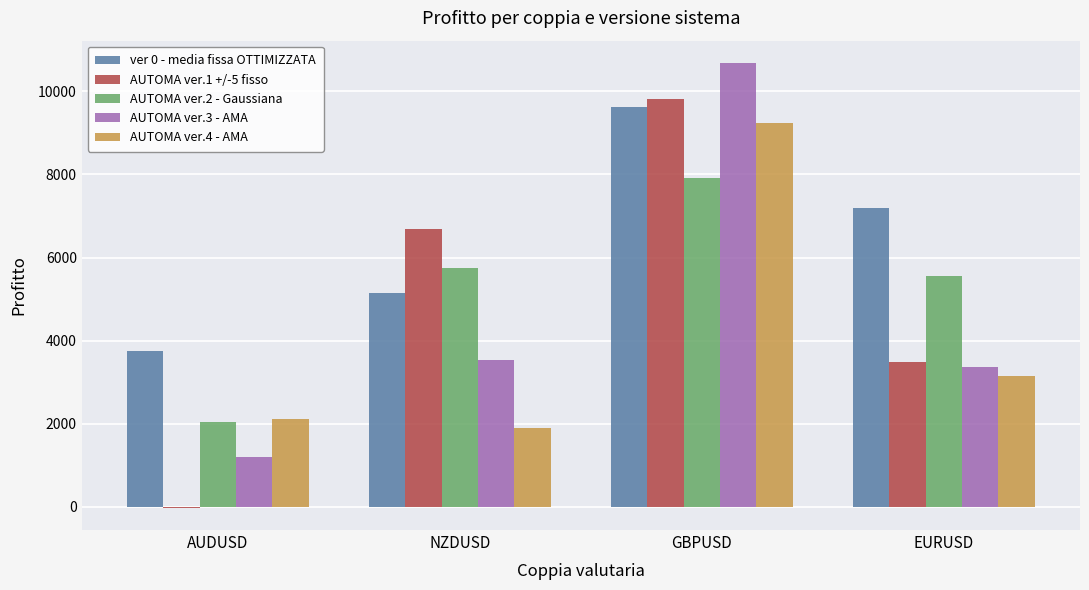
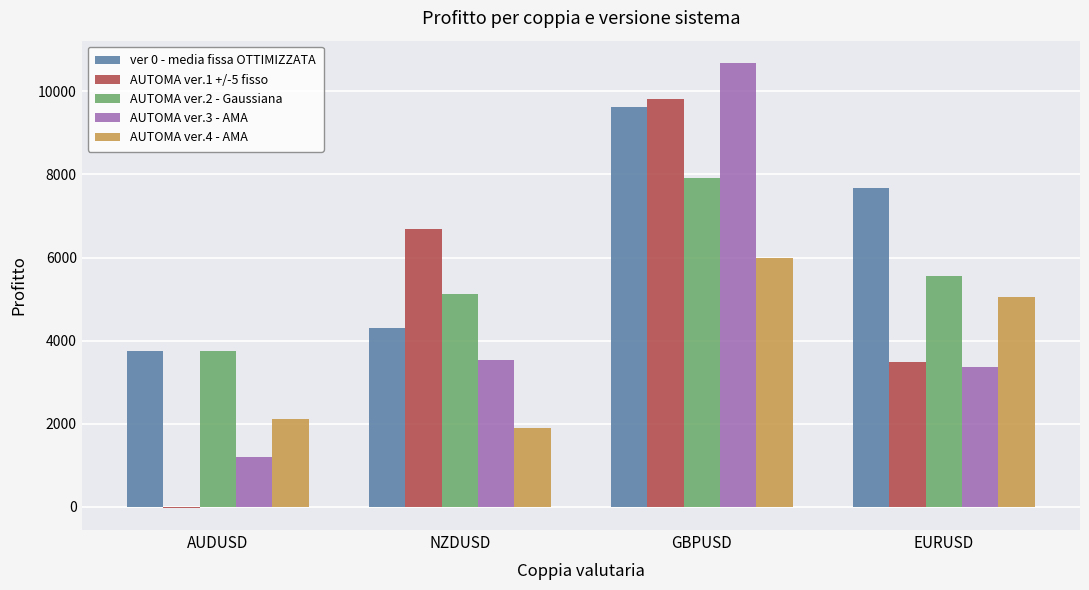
AUTOMA ver.2 - Gaussiana, AUDUSD: 2000 -> 3700
ver 0 - media fissa OTTIMIZZATA, NZDUSD: 5100 -> 4300
AUTOMA ver.2 - Gaussiana, NZDUSD: 5700 -> 5100
AUTOMA ver.4 - AMA, GBPUSD: 9200 -> 6000
ver 0 - media fissa OTTIMIZZATA, EURUSD: 7200 -> 7700
AUTOMA ver.4 - AMA, EURUSD: 3100 -> 5100
